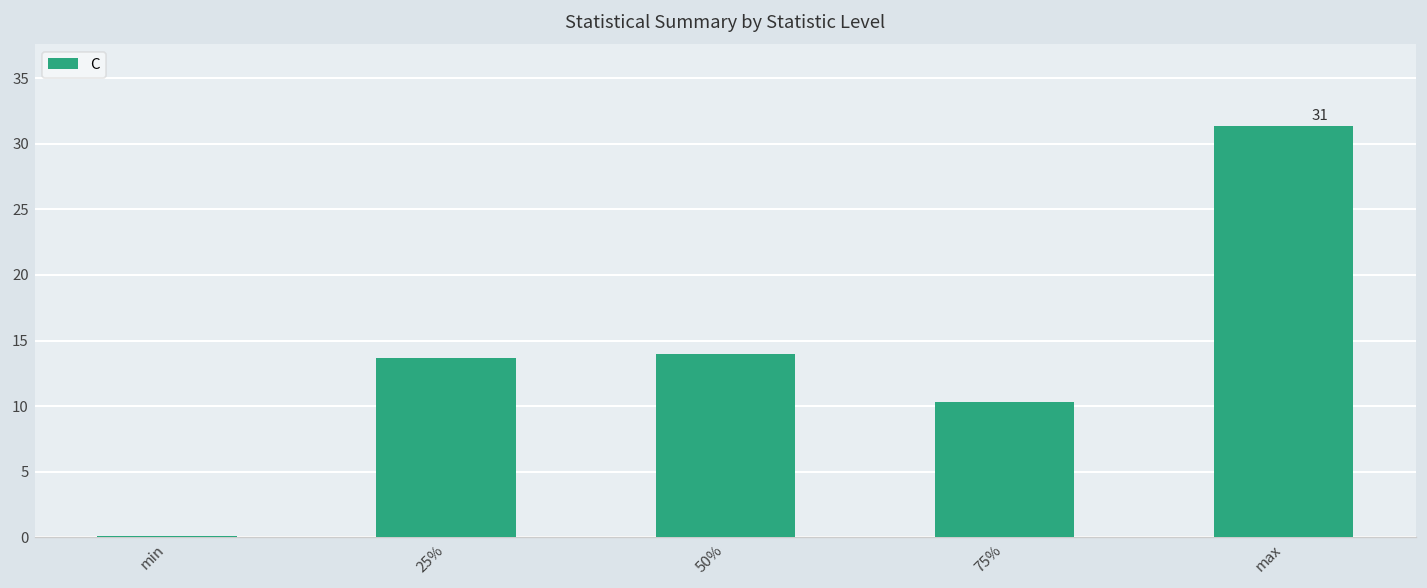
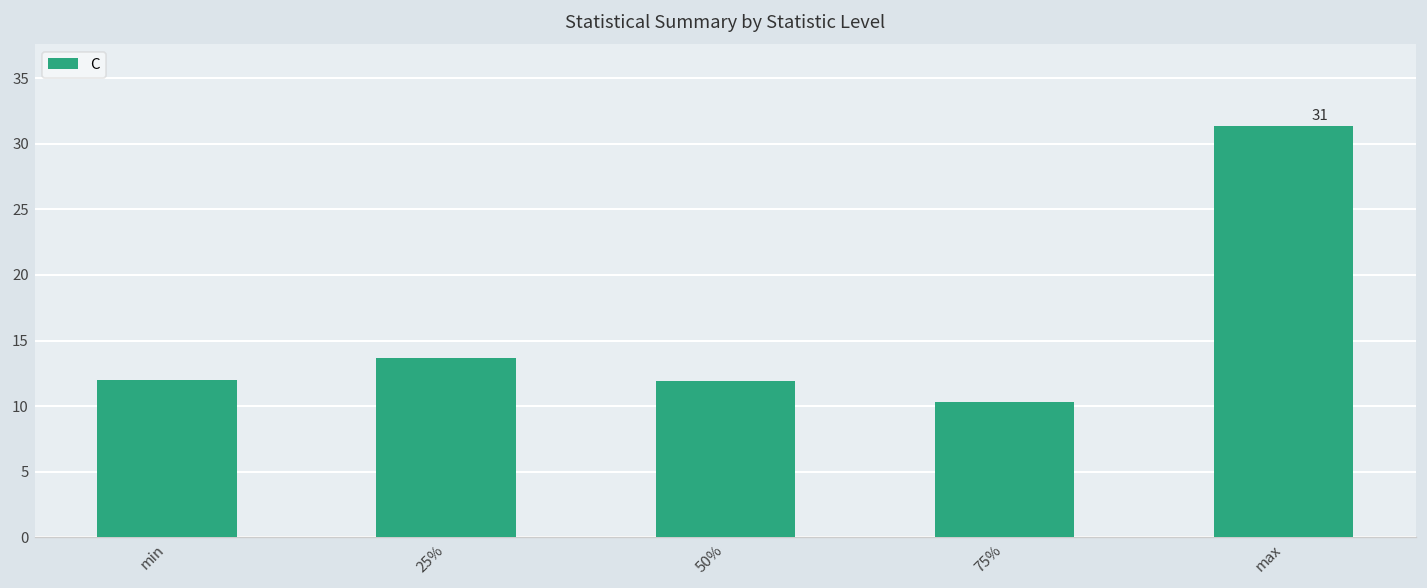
min: 0.1 -> 12.0
50%: 13.9 -> 11.9
